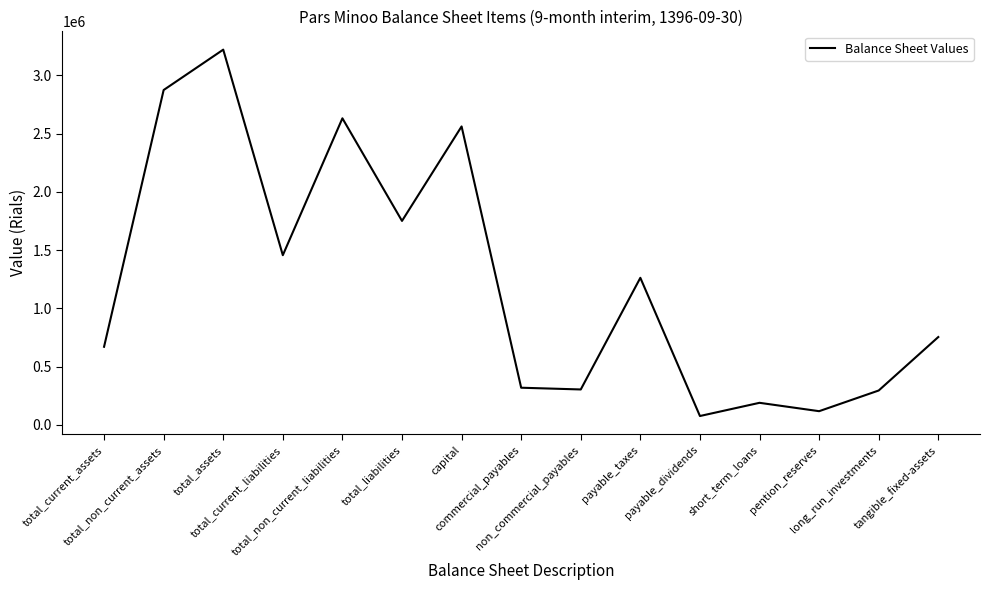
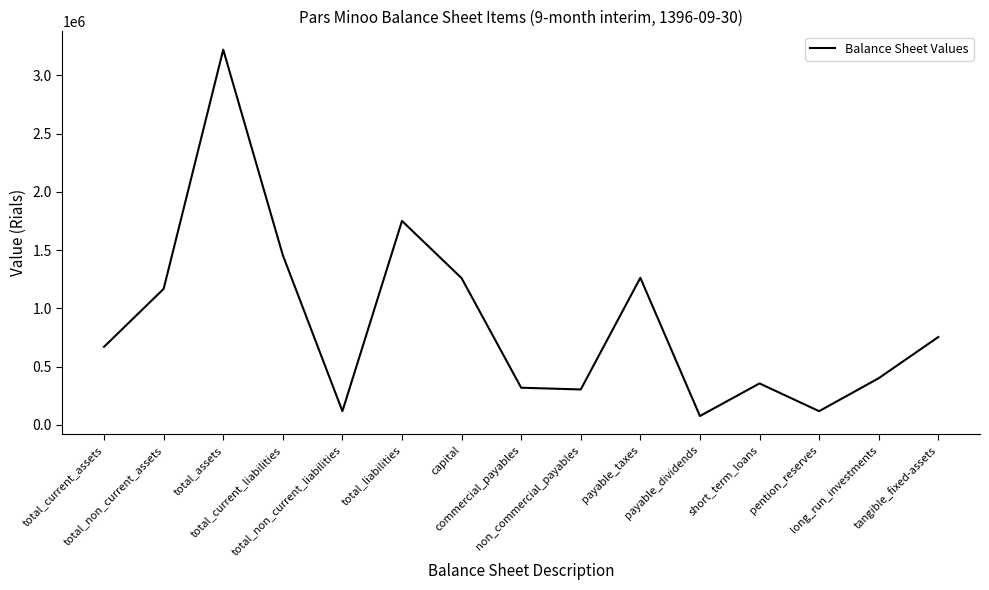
total_non_current_assets: 2880000 -> 1170000
total_non_current_liabilities: 2630000 -> 120000
capital: 2560000 -> 1260000
short_term_loans: 190000 -> 360000
long_run_investments: 300000 -> 400000
